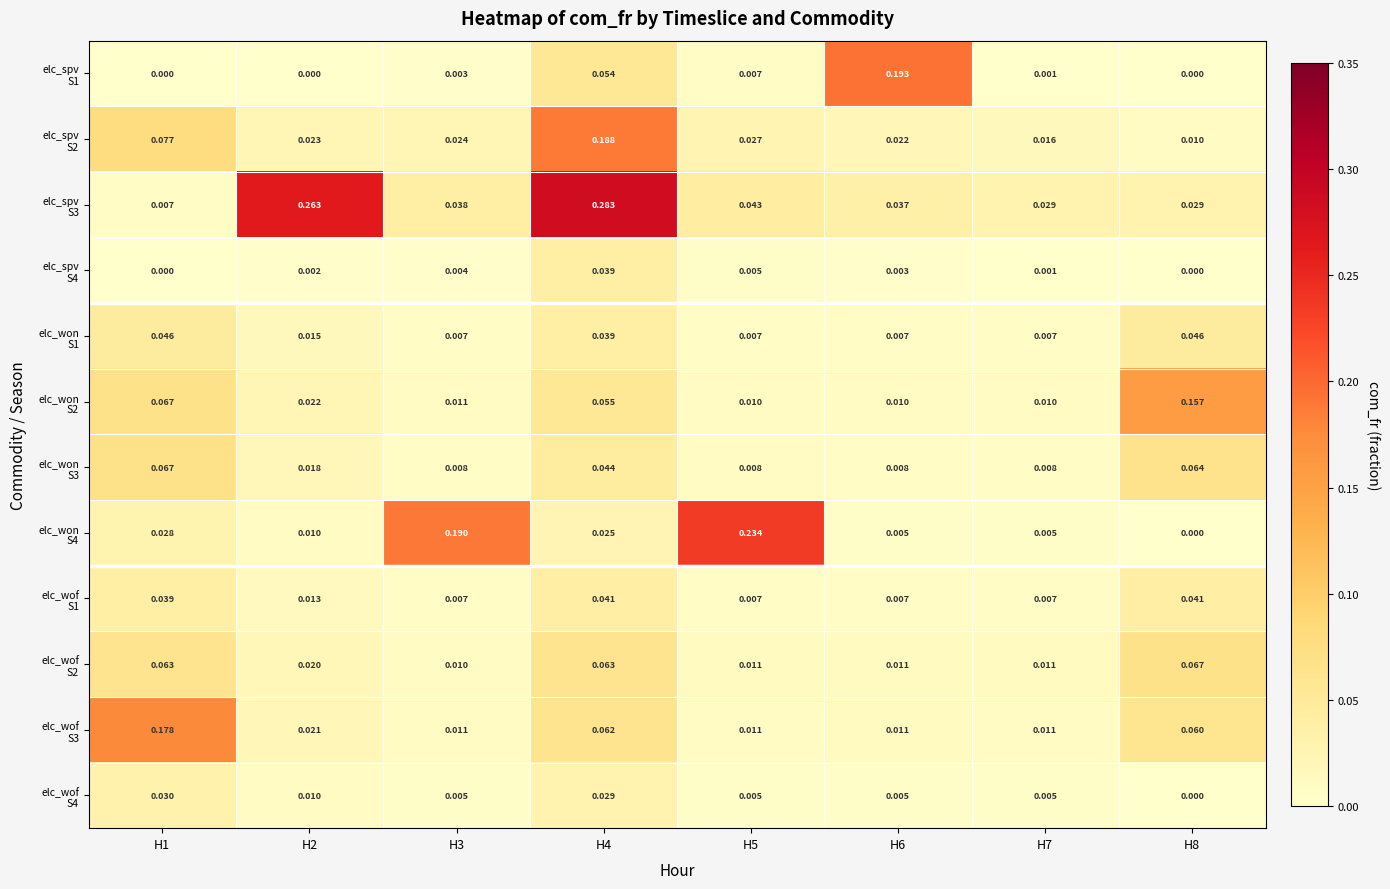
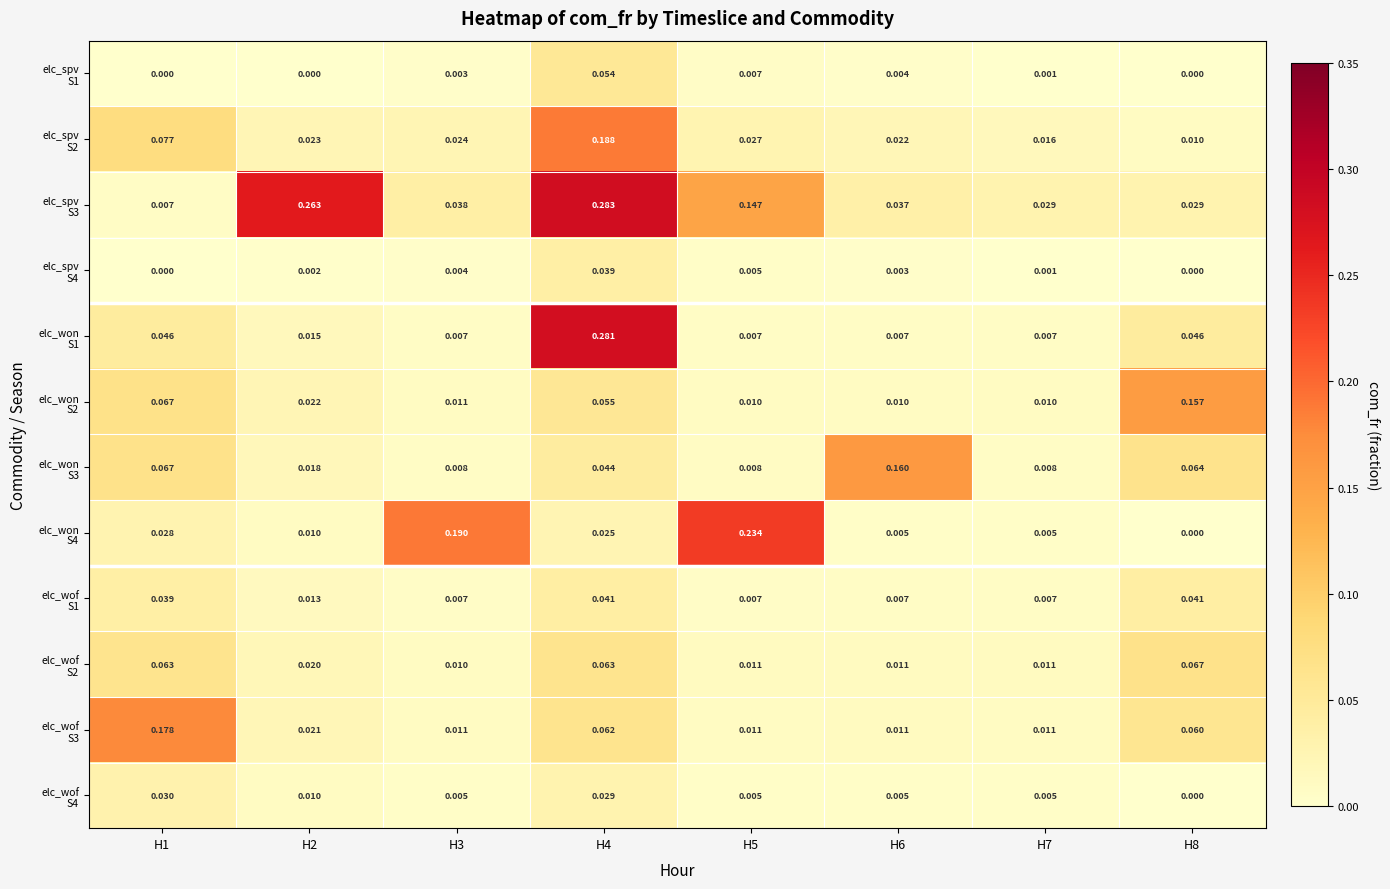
elc_spv S1, H6: 0.193 -> 0.004
elc_spv S3, H5: 0.043 -> 0.147
elc_won S1, H4: 0.039 -> 0.281
elc_won S3, H6: 0.008 -> 0.160
